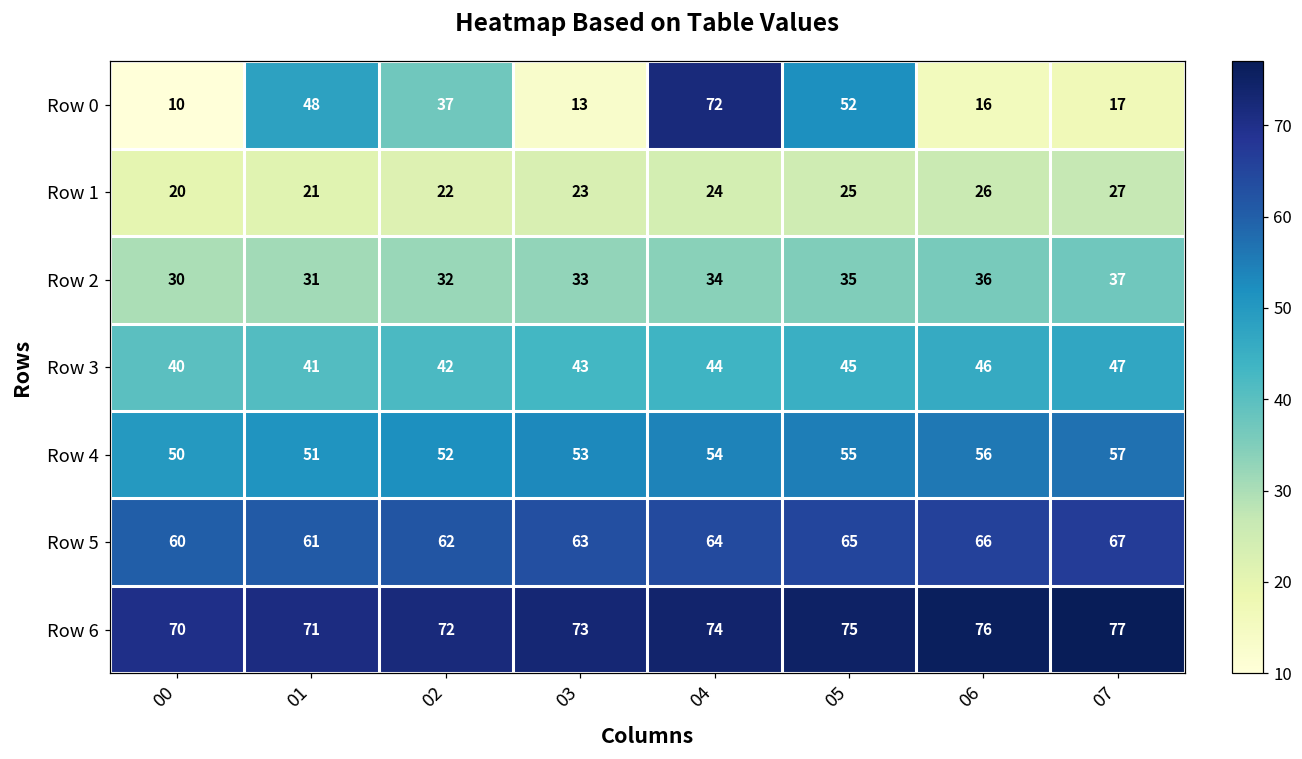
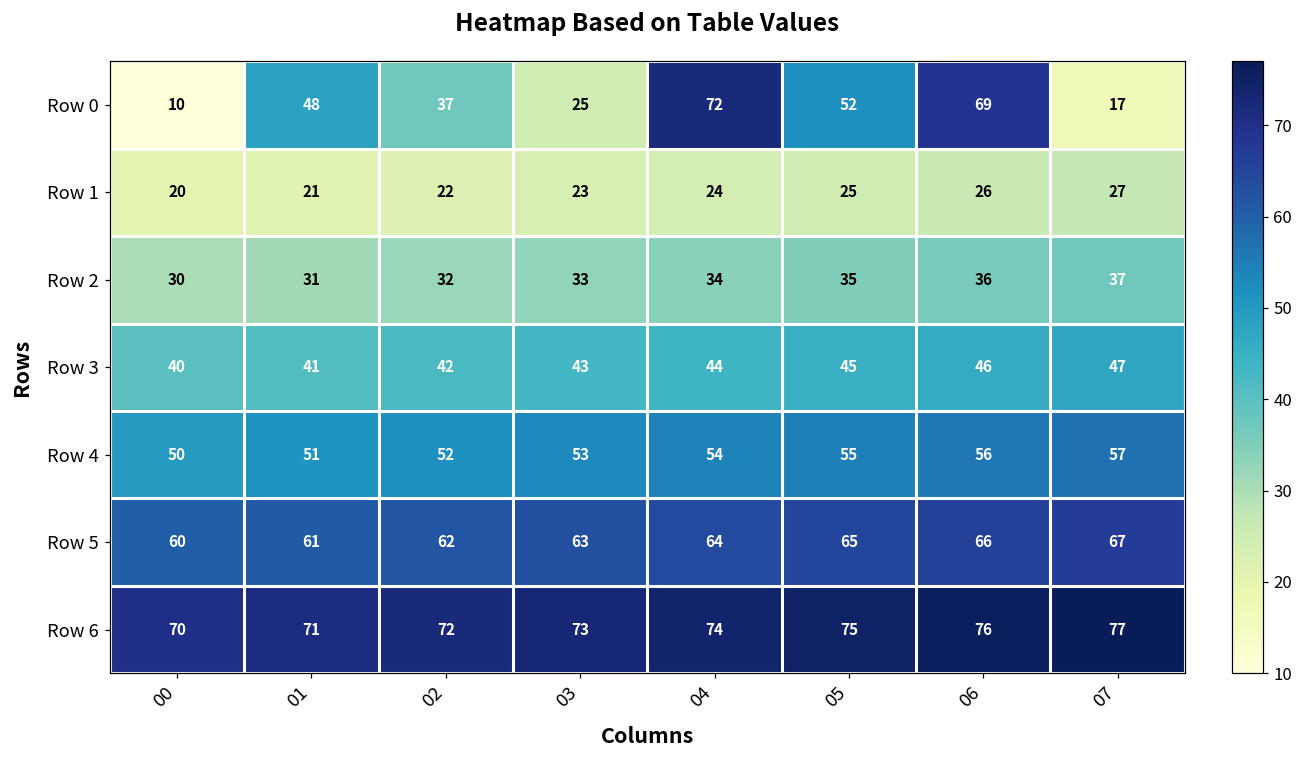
Row 0, 03: 13 -> 25
Row 0, 06: 16 -> 69
